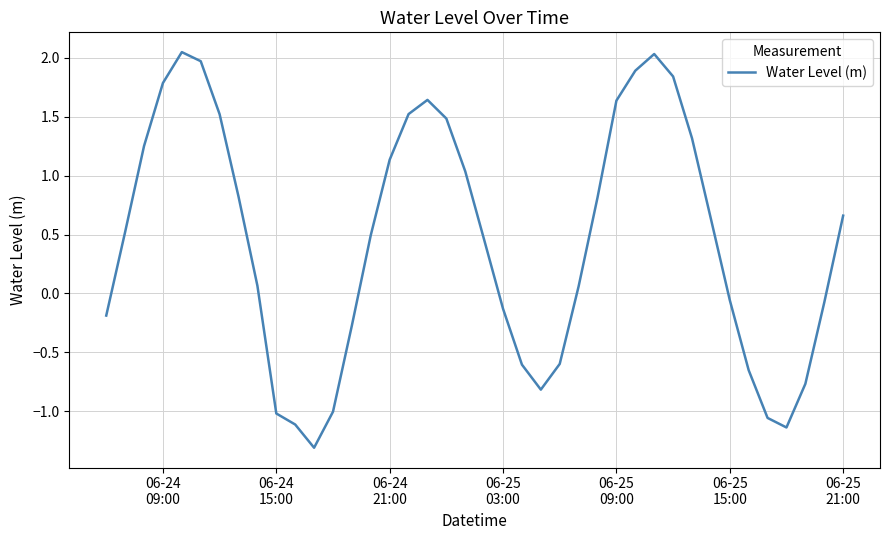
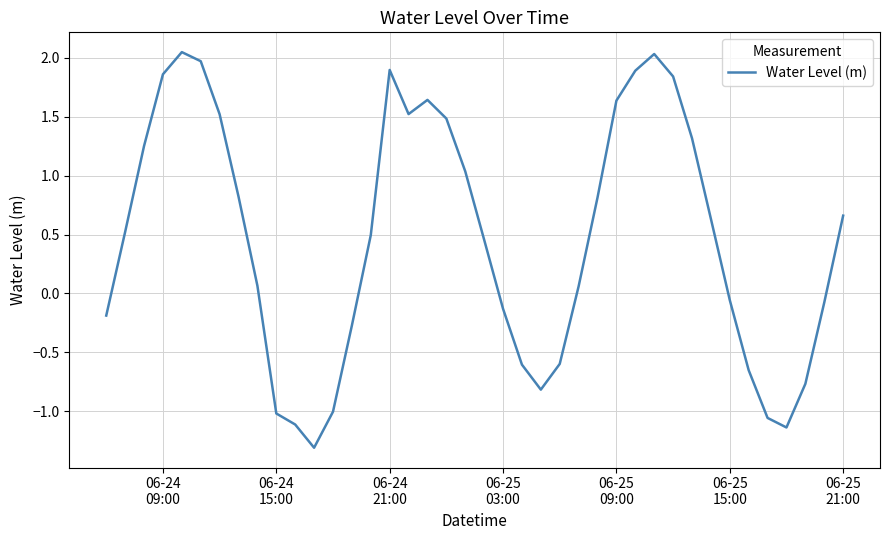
06-24 09:00: 1.79 -> 1.86
06-24 21:00: 1.14 -> 1.90
